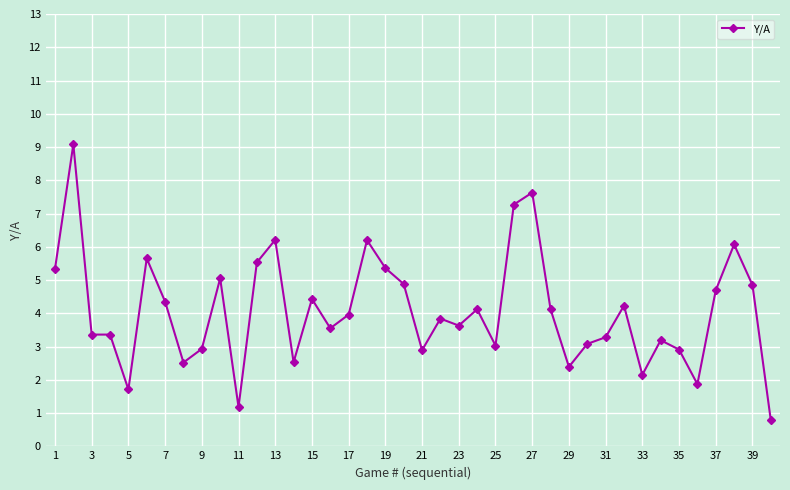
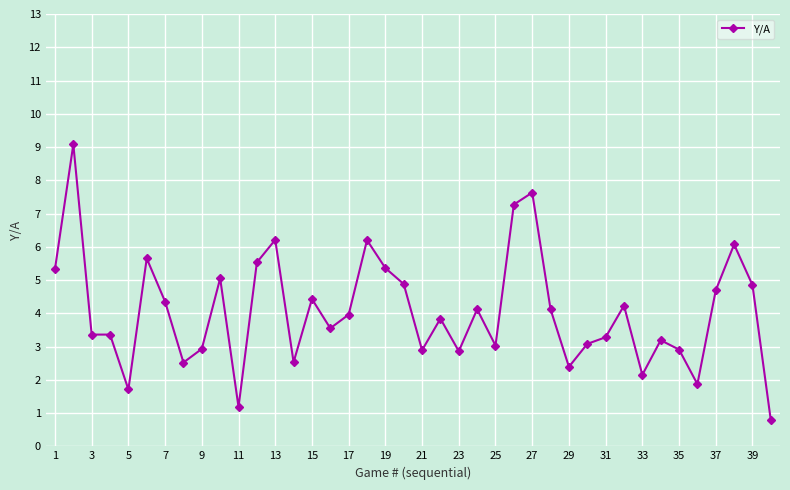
23: 3.6 -> 2.9
